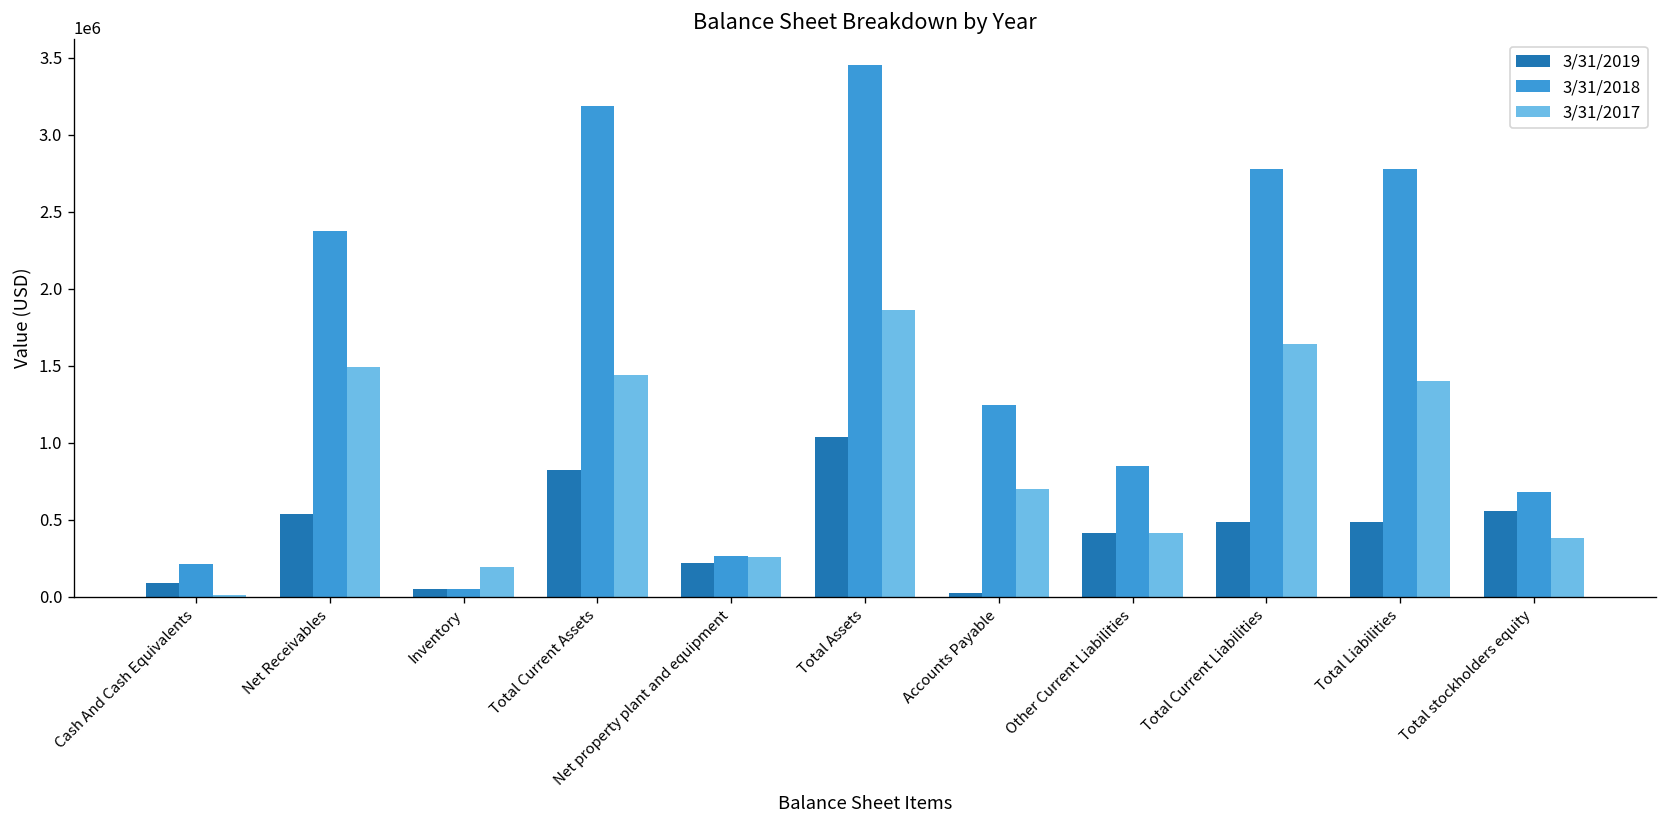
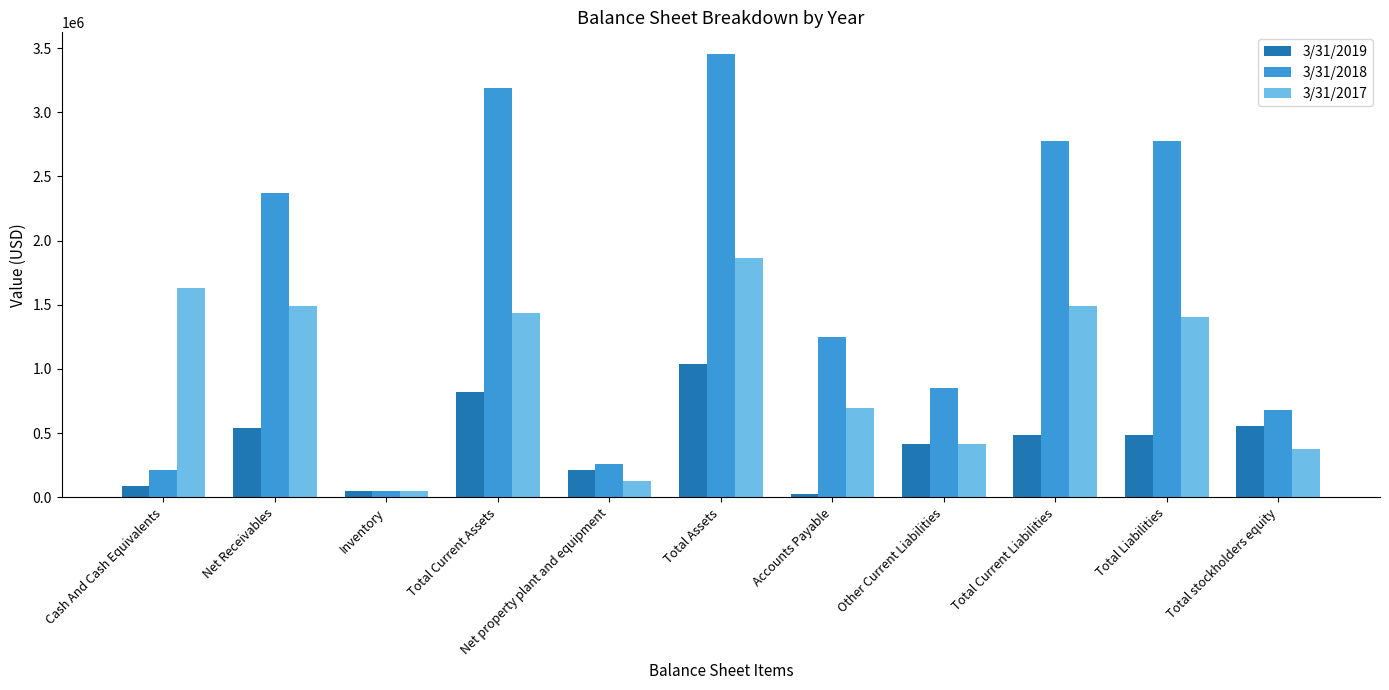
3/31/2017, Cash And Cash Equivalents: 20000 -> 1630000
3/31/2017, Inventory: 190000 -> 50000
3/31/2017, Net property plant and equipment: 260000 -> 130000
3/31/2017, Total Current Liabilities: 1640000 -> 1490000
